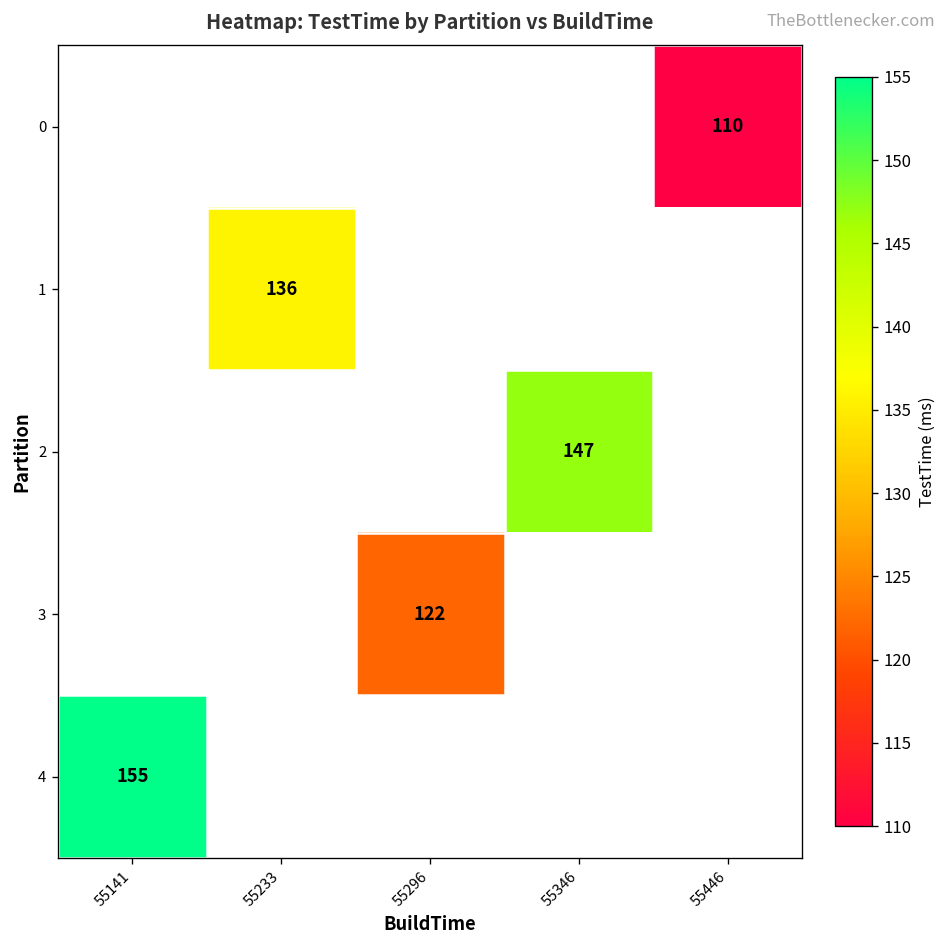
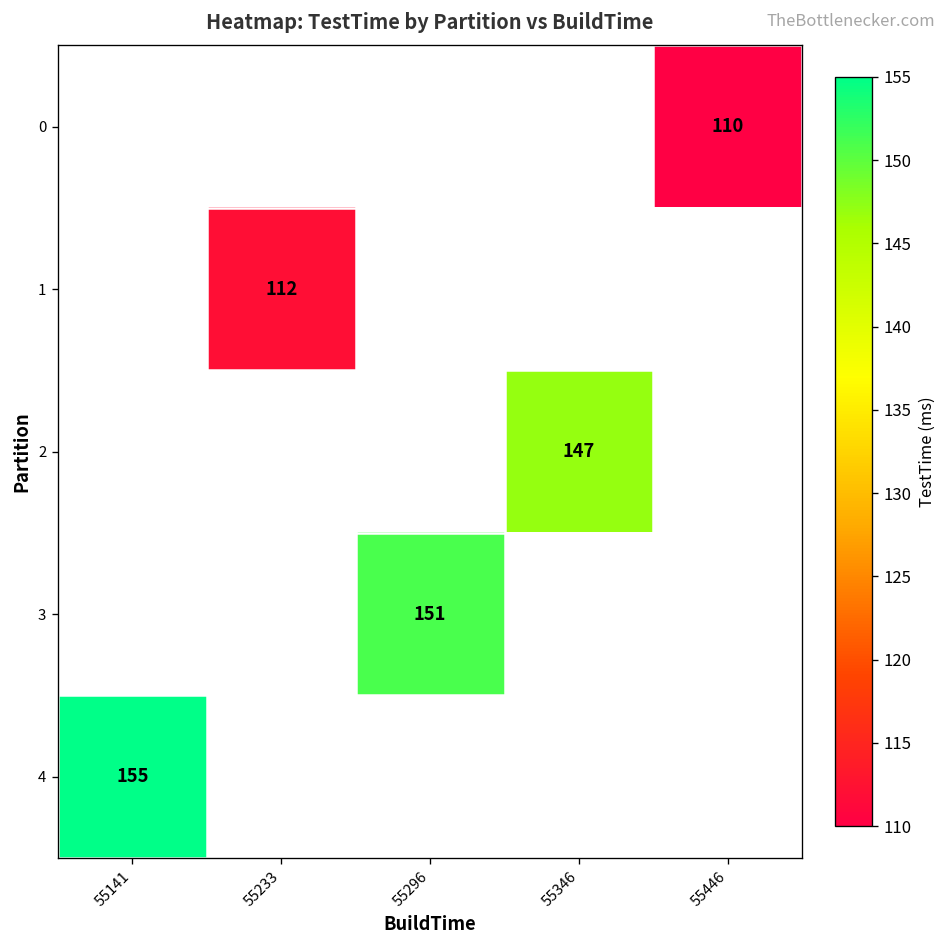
1, 55233: 136 -> 112
3, 55296: 122 -> 151
